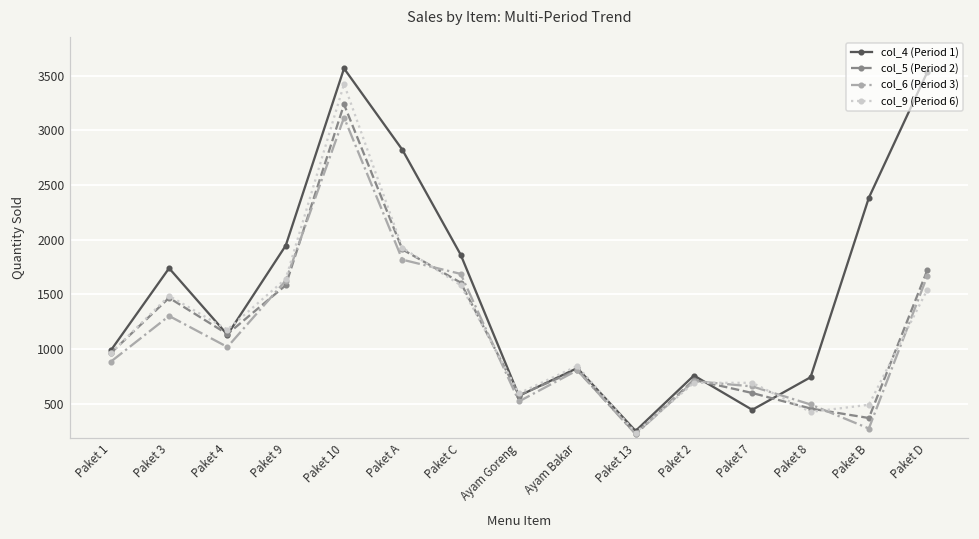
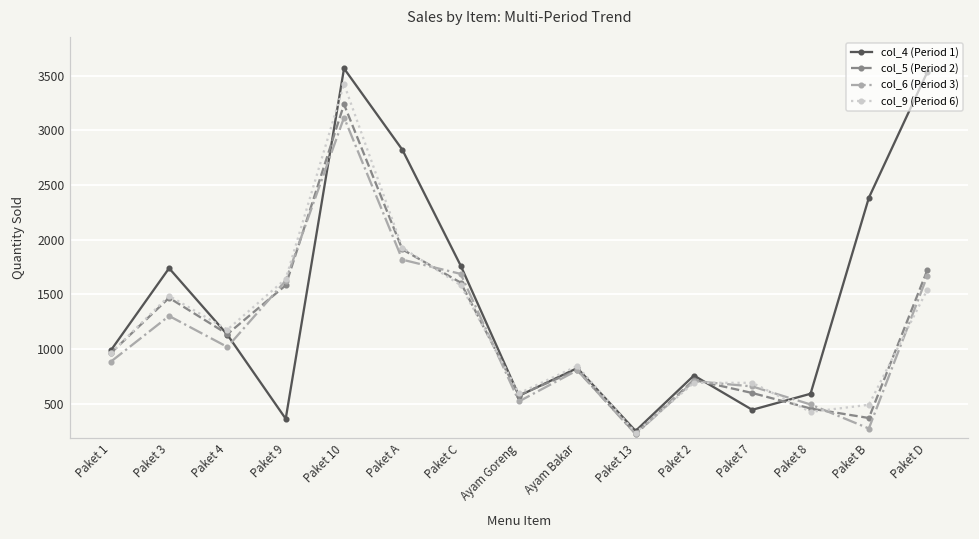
col_4 (Period 1), Paket 9: 1900 -> 400
col_4 (Period 1), Paket C: 1900 -> 1800
col_4 (Period 1), Paket 8: 700 -> 600
